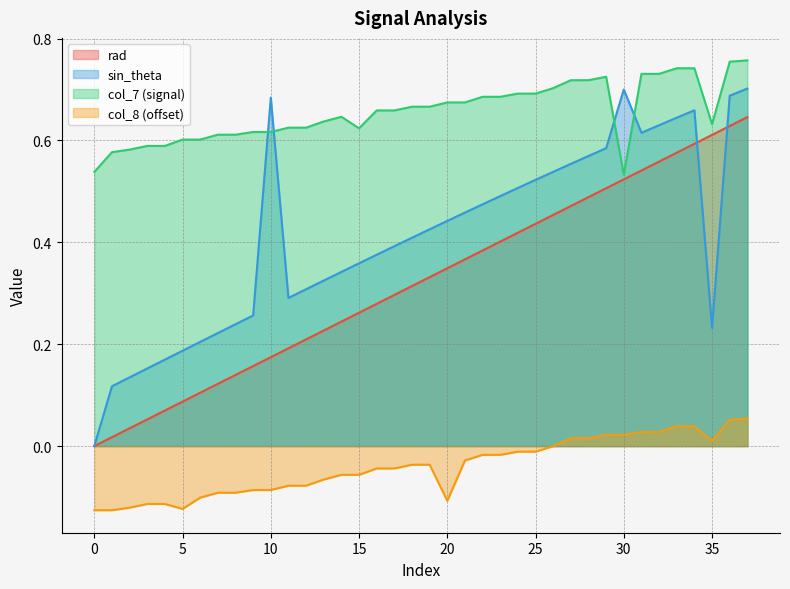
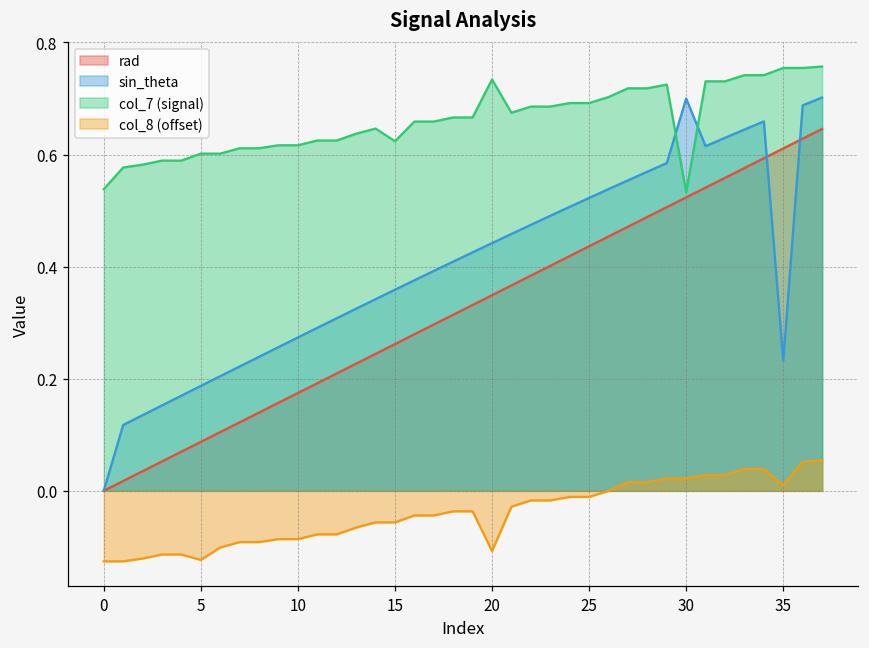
sin_theta, 10: 0.68 -> 0.27
col_7 (signal), 20: 0.67 -> 0.73
col_7 (signal), 35: 0.63 -> 0.75
